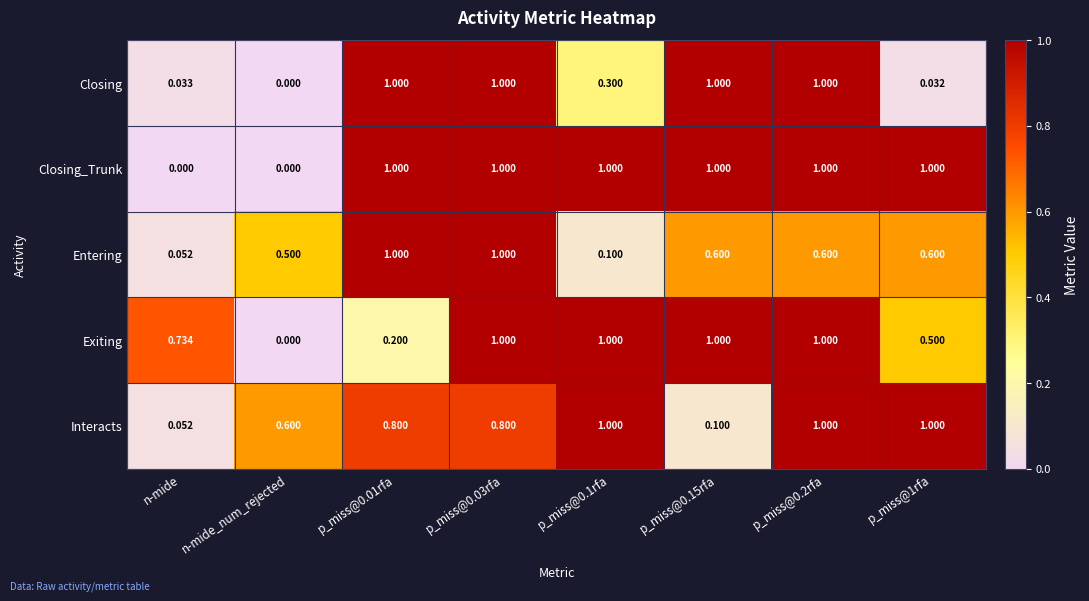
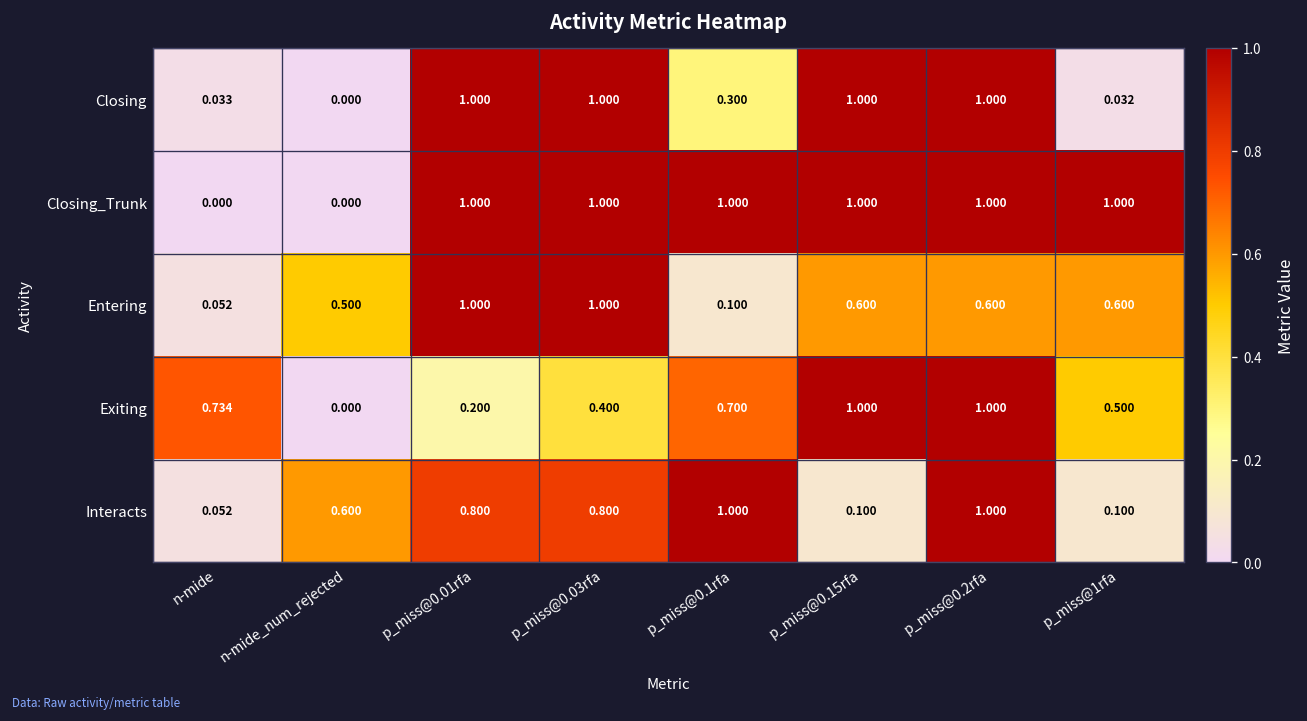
Exiting, p_miss@0.03rfa: 1.000 -> 0.400
Exiting, p_miss@0.1rfa: 1.000 -> 0.700
Interacts, p_miss@1rfa: 1.000 -> 0.100
